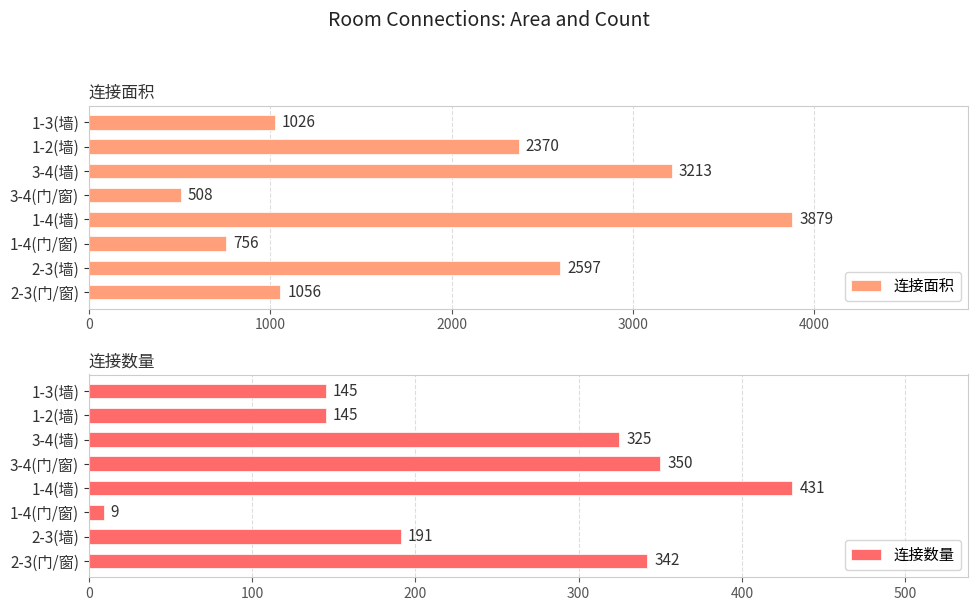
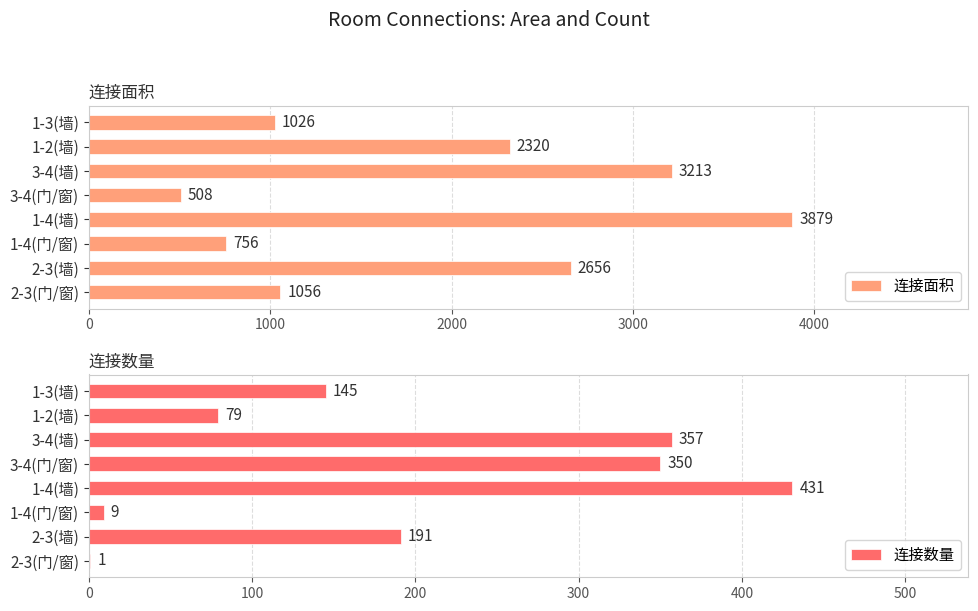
连接面积, 1-2(墙): 2370 -> 2320
连接面积, 2-3(墙): 2597 -> 2656
连接数量, 1-2(墙): 145 -> 79
连接数量, 3-4(墙): 325 -> 357
连接数量, 2-3(门/窗): 342 -> 1
